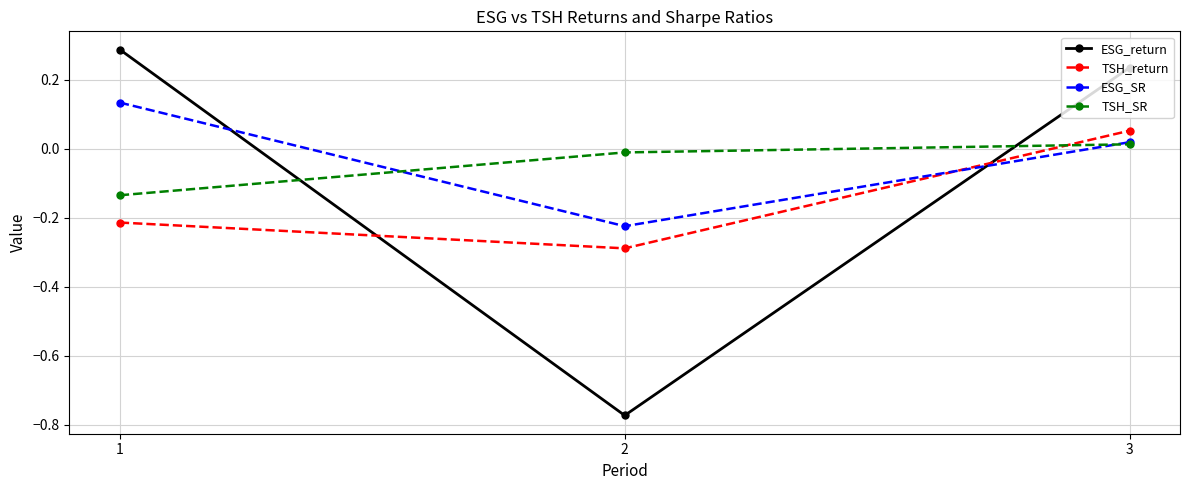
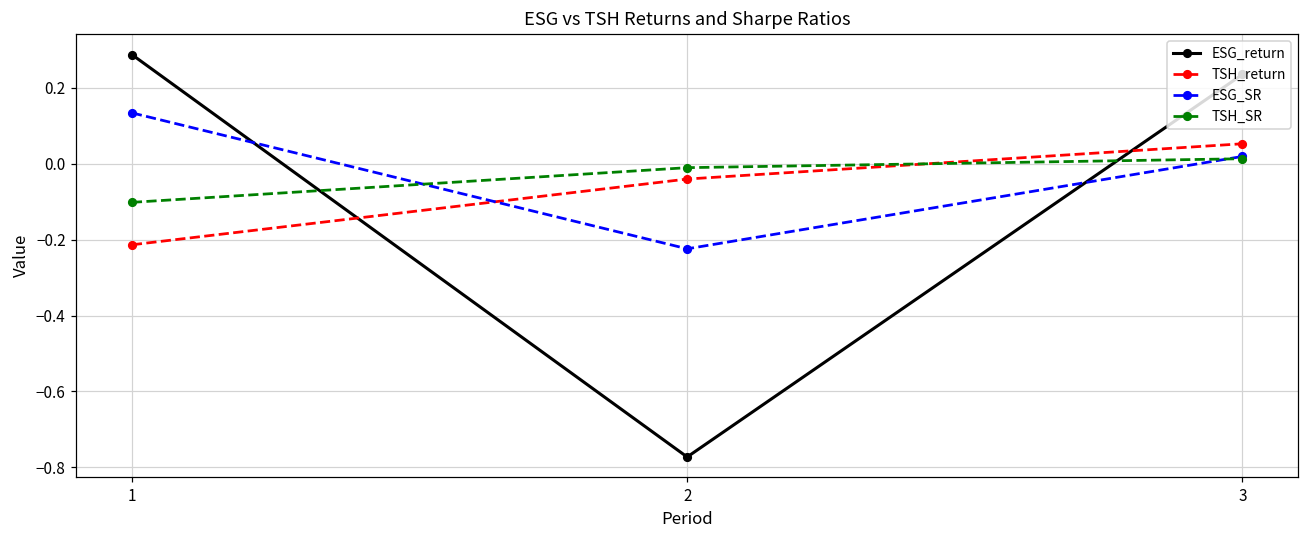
TSH_SR, 1: -0.13 -> -0.10
TSH_return, 2: -0.29 -> -0.04
